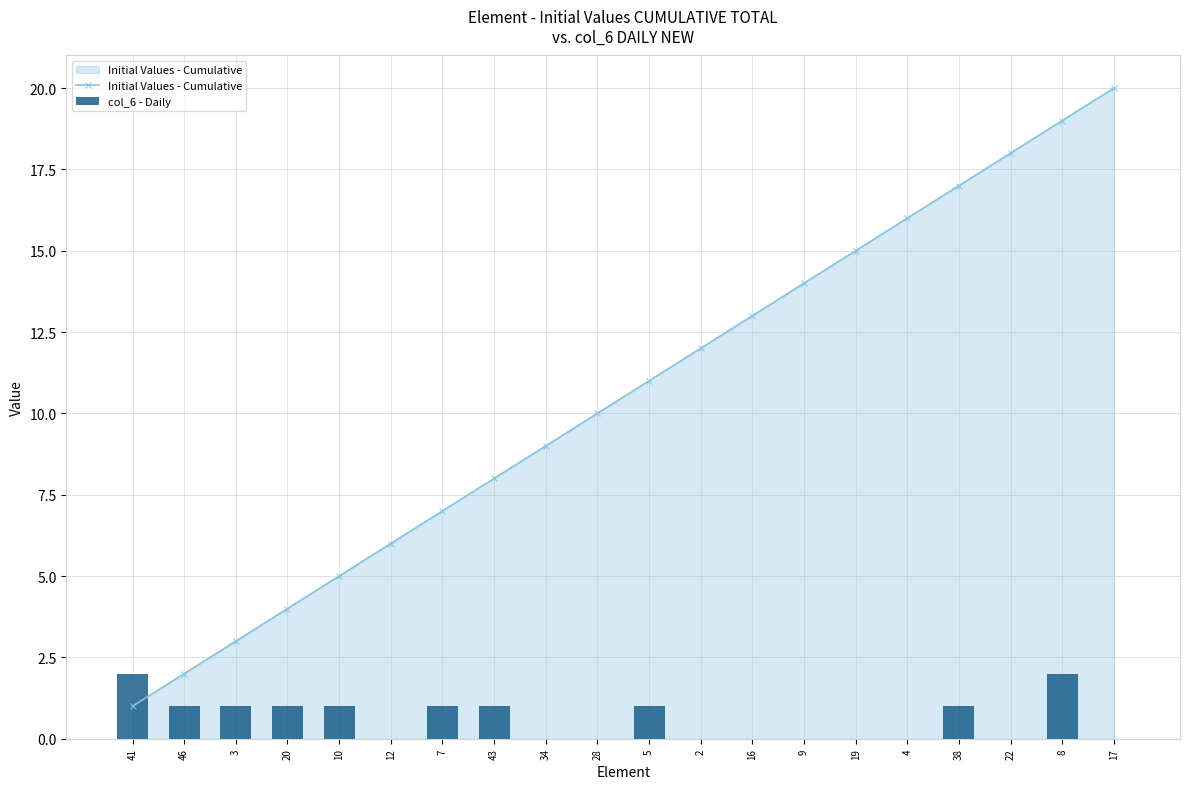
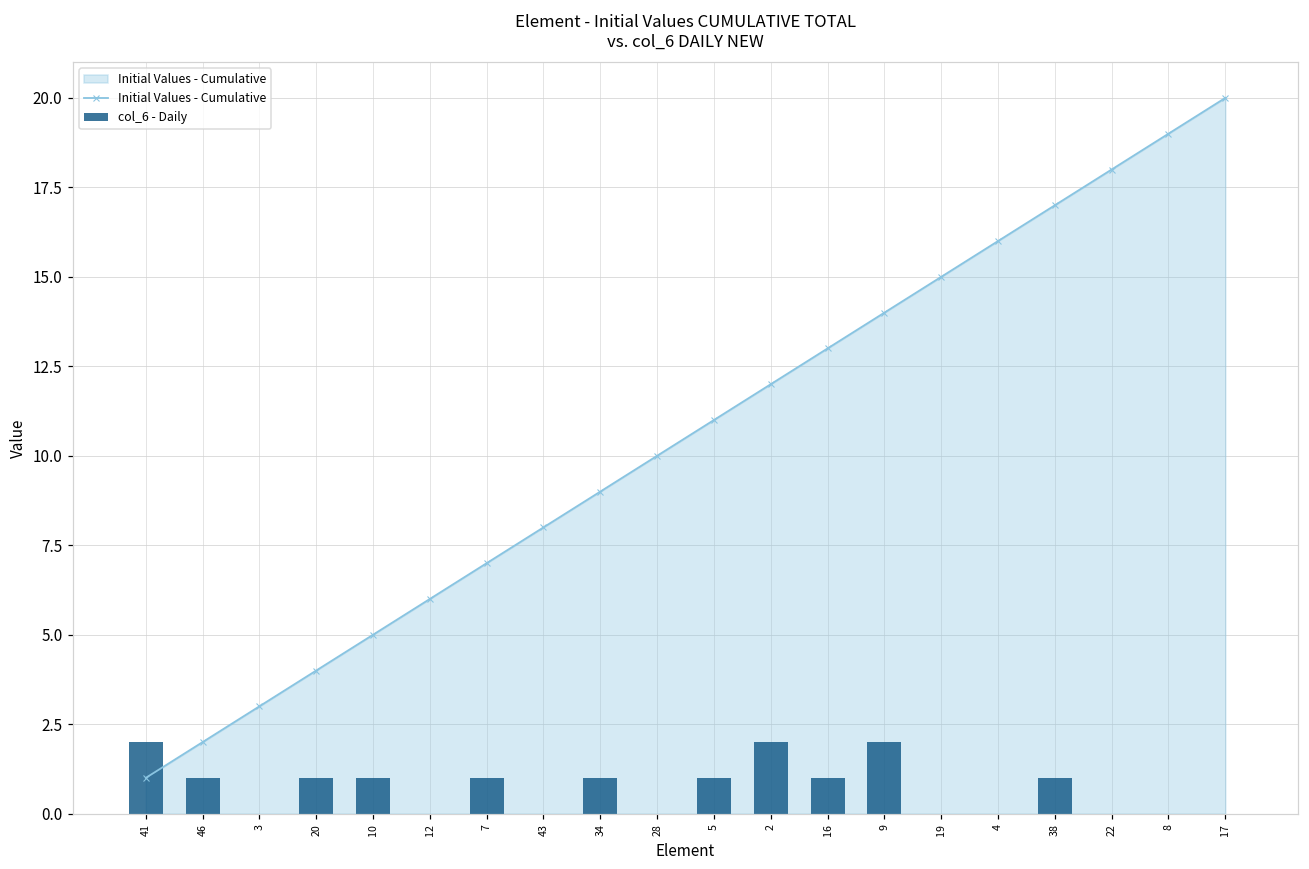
col_6 - Daily, 3: 1 -> 0
col_6 - Daily, 43: 1 -> 0
col_6 - Daily, 34: 0 -> 1
col_6 - Daily, 2: 0 -> 2
col_6 - Daily, 16: 0 -> 1
col_6 - Daily, 9: 0 -> 2
col_6 - Daily, 8: 2 -> 0
